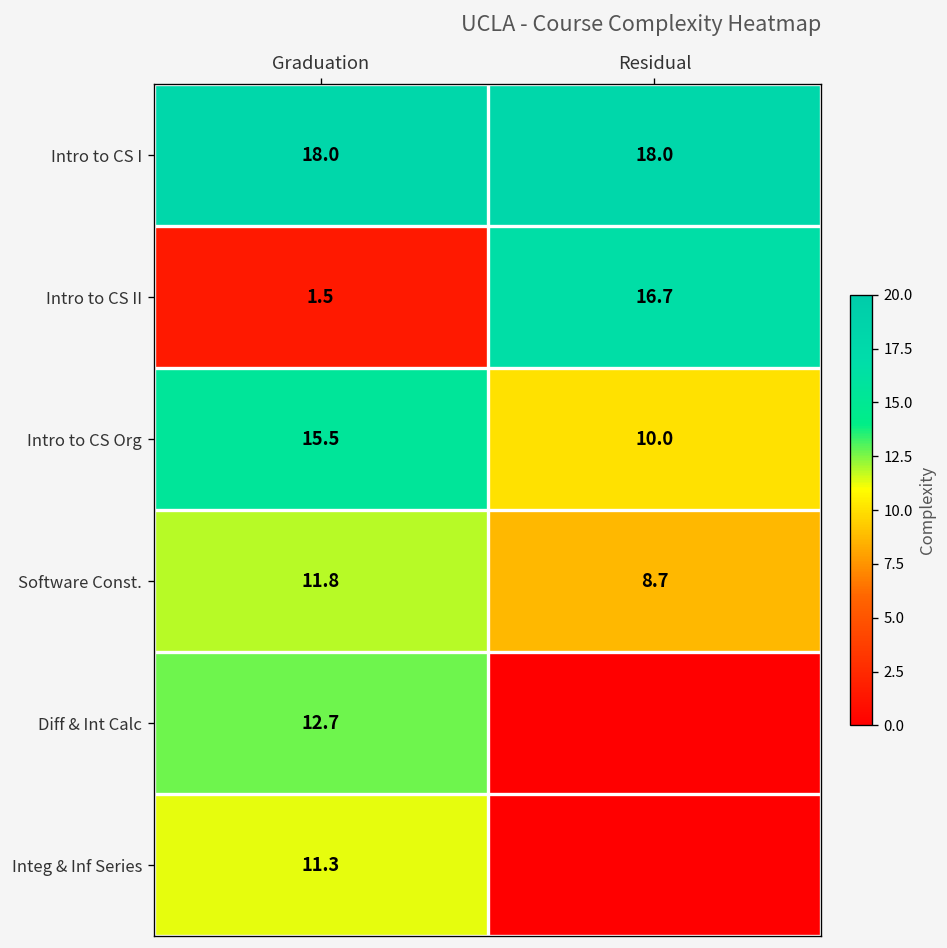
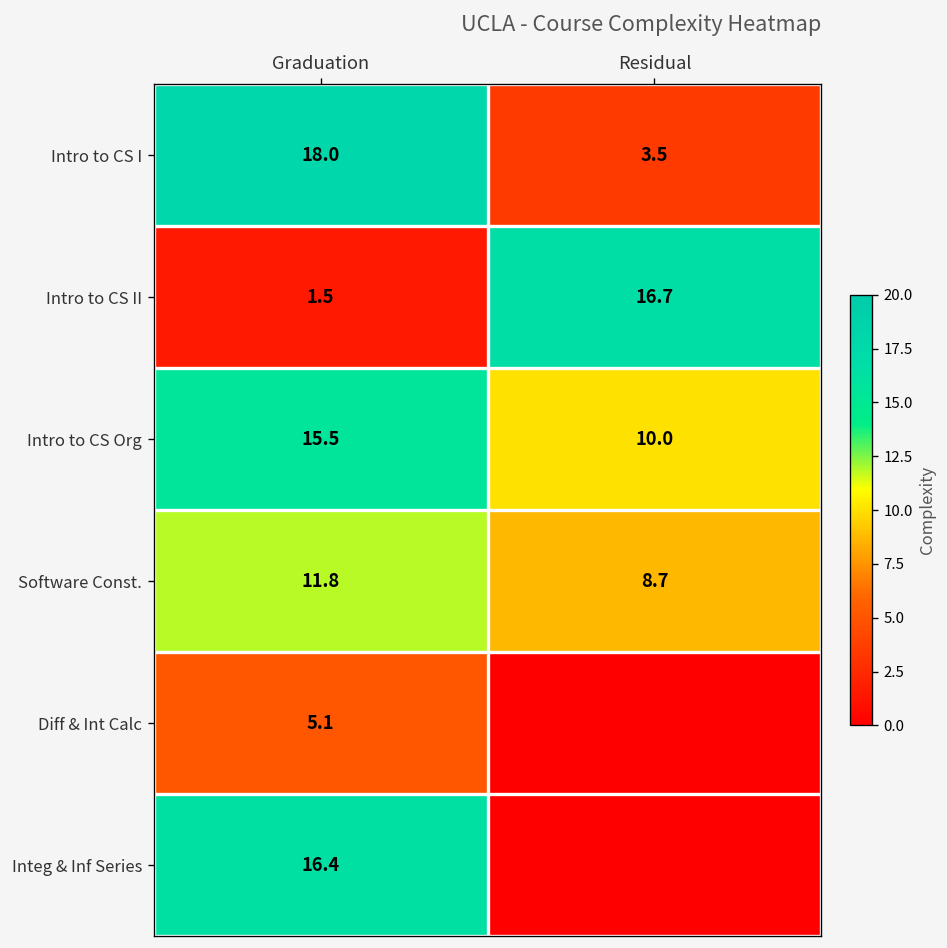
Intro to CS I, Residual: 18.0 -> 3.5
Diff & Int Calc, Graduation: 12.7 -> 5.1
Integ & Inf Series, Graduation: 11.3 -> 16.4
